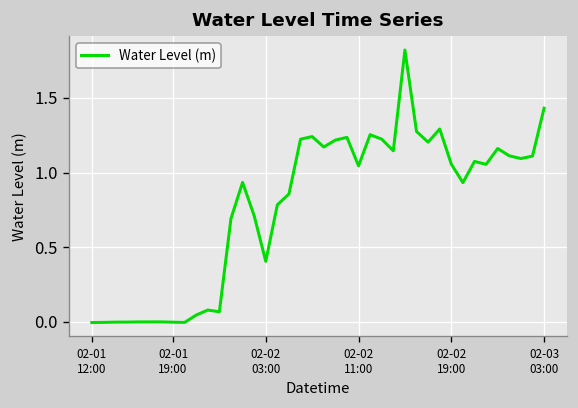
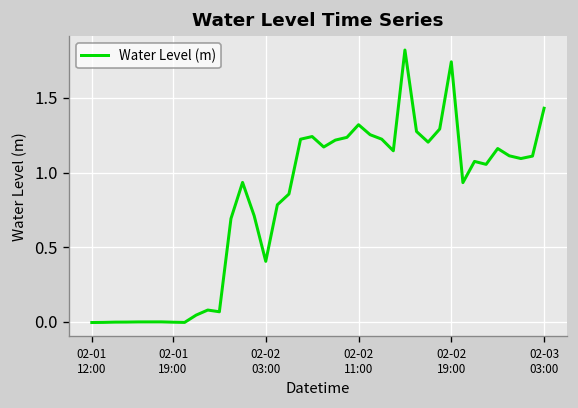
02-02 11:00: 1.05 -> 1.32
02-02 19:00: 1.06 -> 1.74
